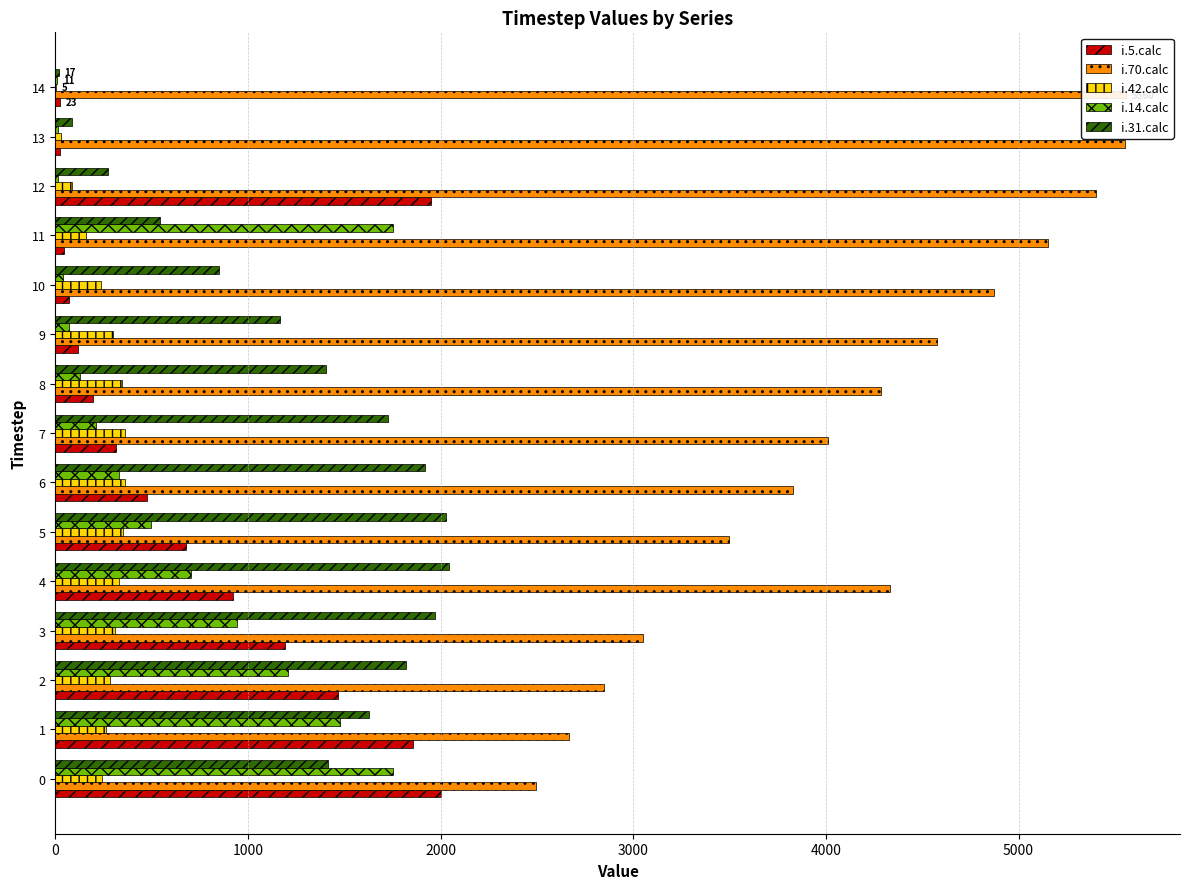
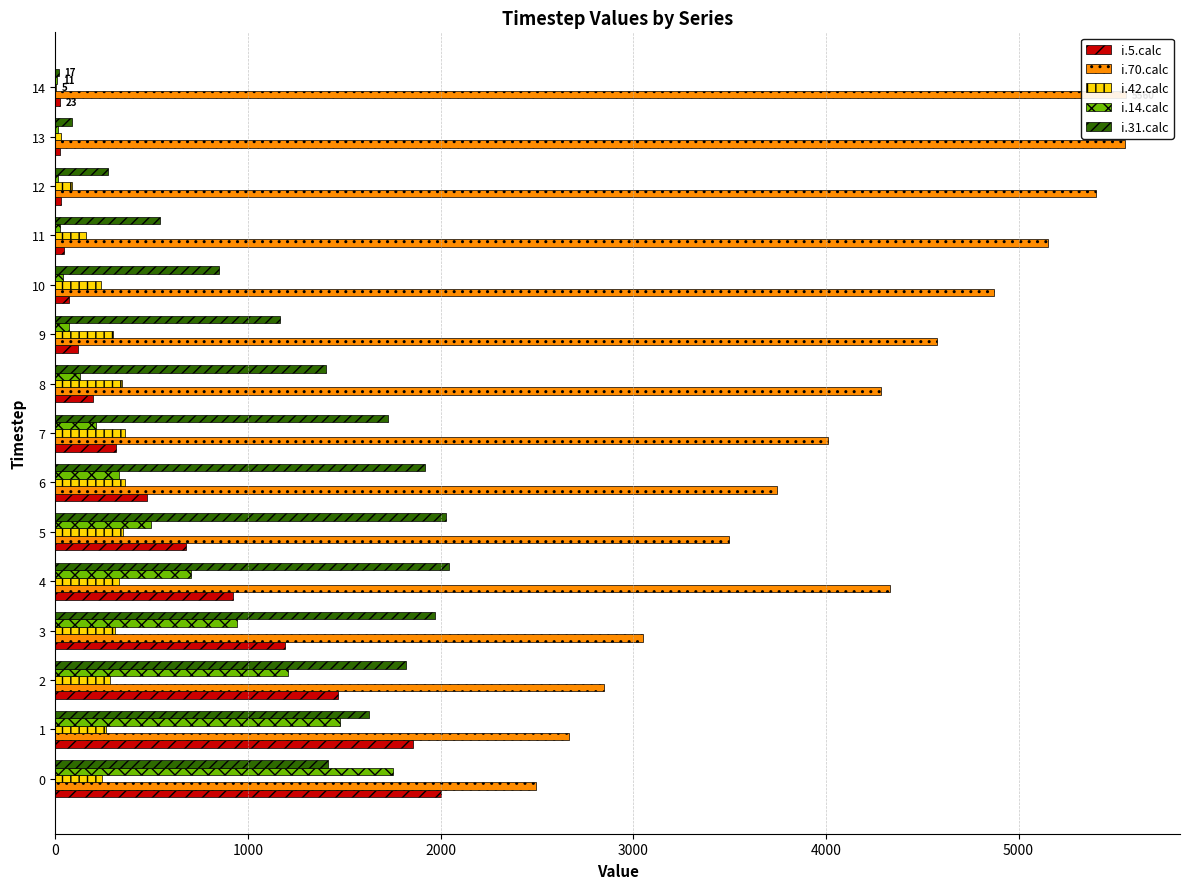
i.5.calc, 12: 1950 -> 30
i.14.calc, 11: 1750 -> 20
i.70.calc, 6: 3830 -> 3750
